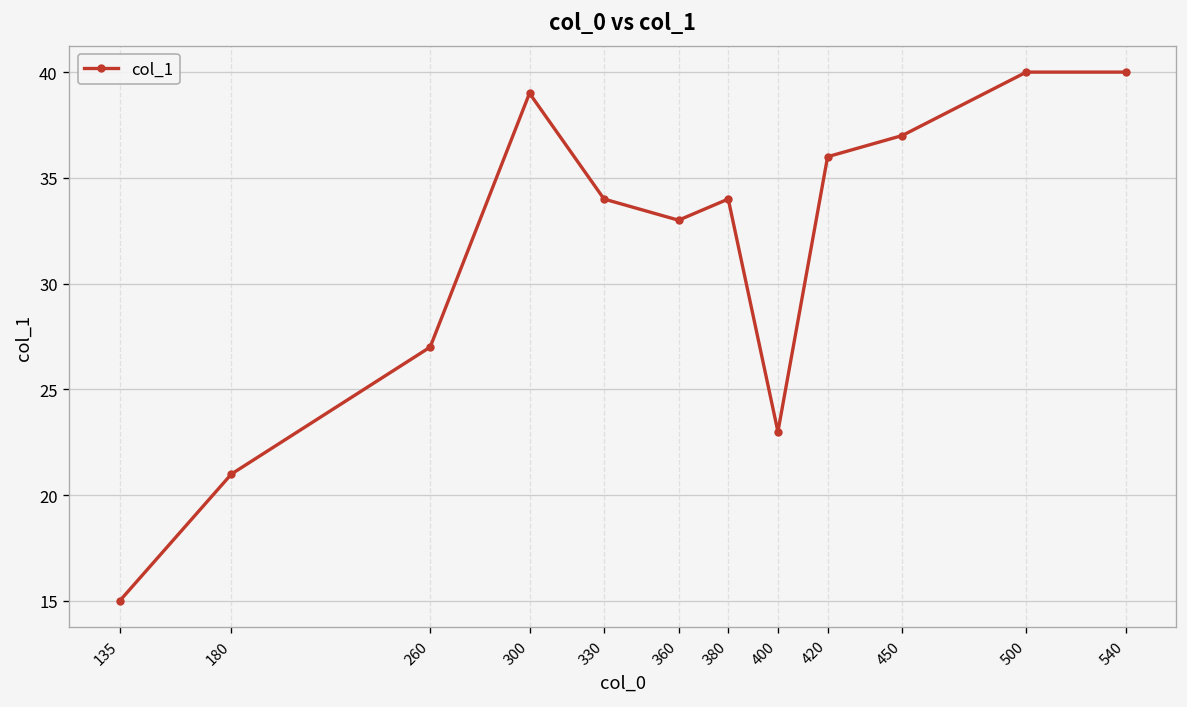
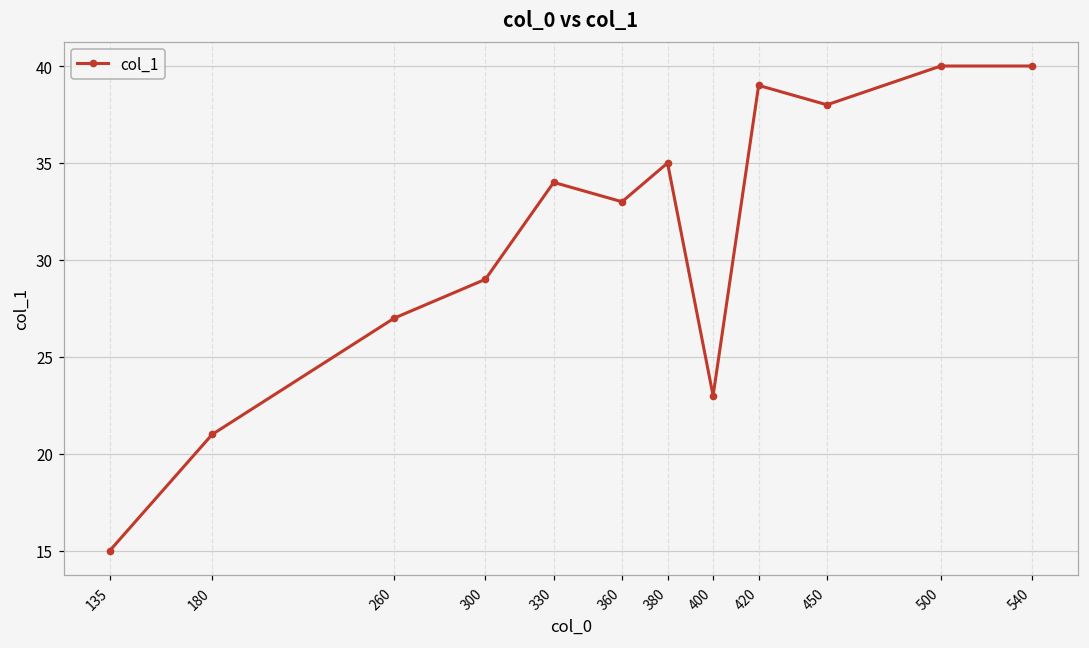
300: 39 -> 29
380: 34 -> 35
420: 36 -> 39
450: 37 -> 38
